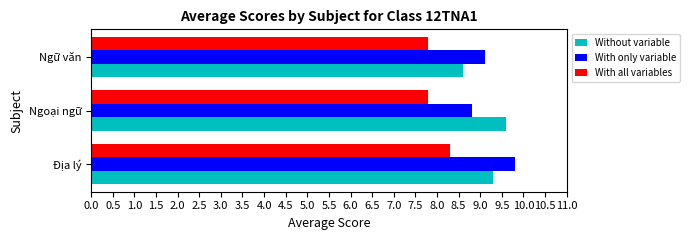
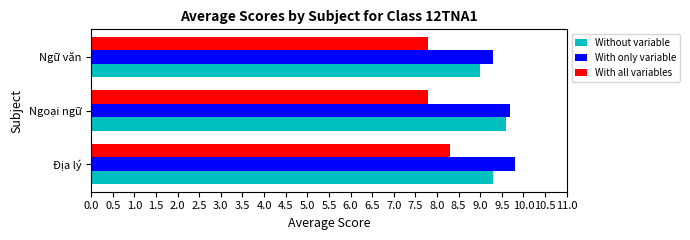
With only variable, Ngữ văn: 9.1 -> 9.3
Without variable, Ngữ văn: 8.6 -> 9.0
With only variable, Ngoại ngữ: 8.8 -> 9.7
